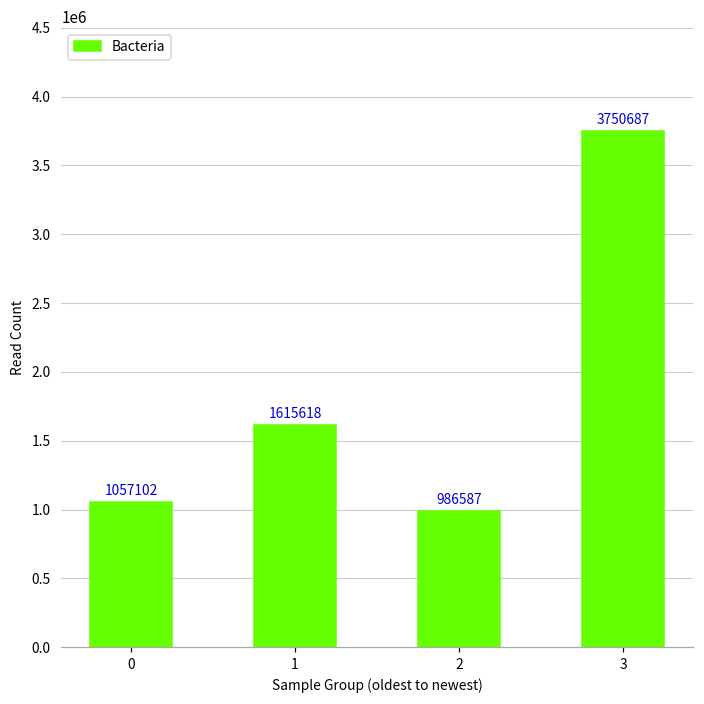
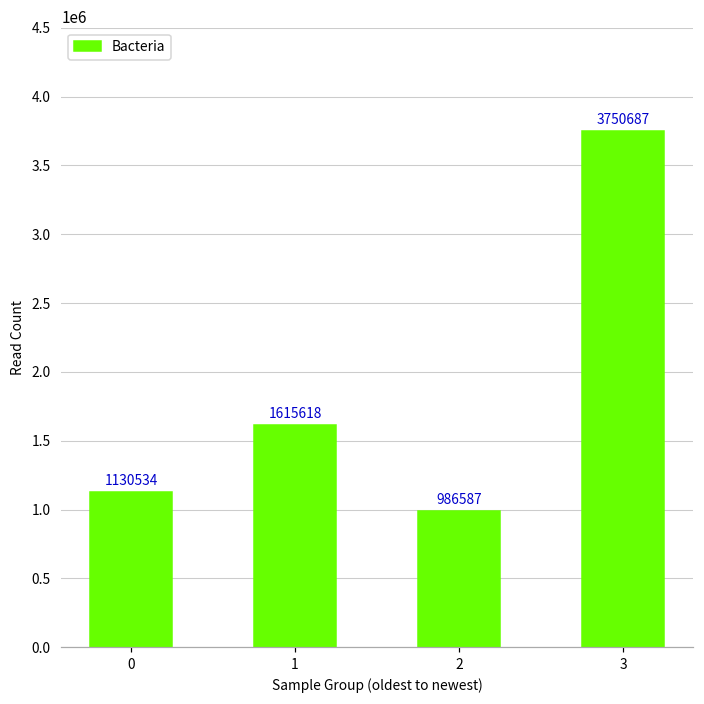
0: 1057102 -> 1130534
